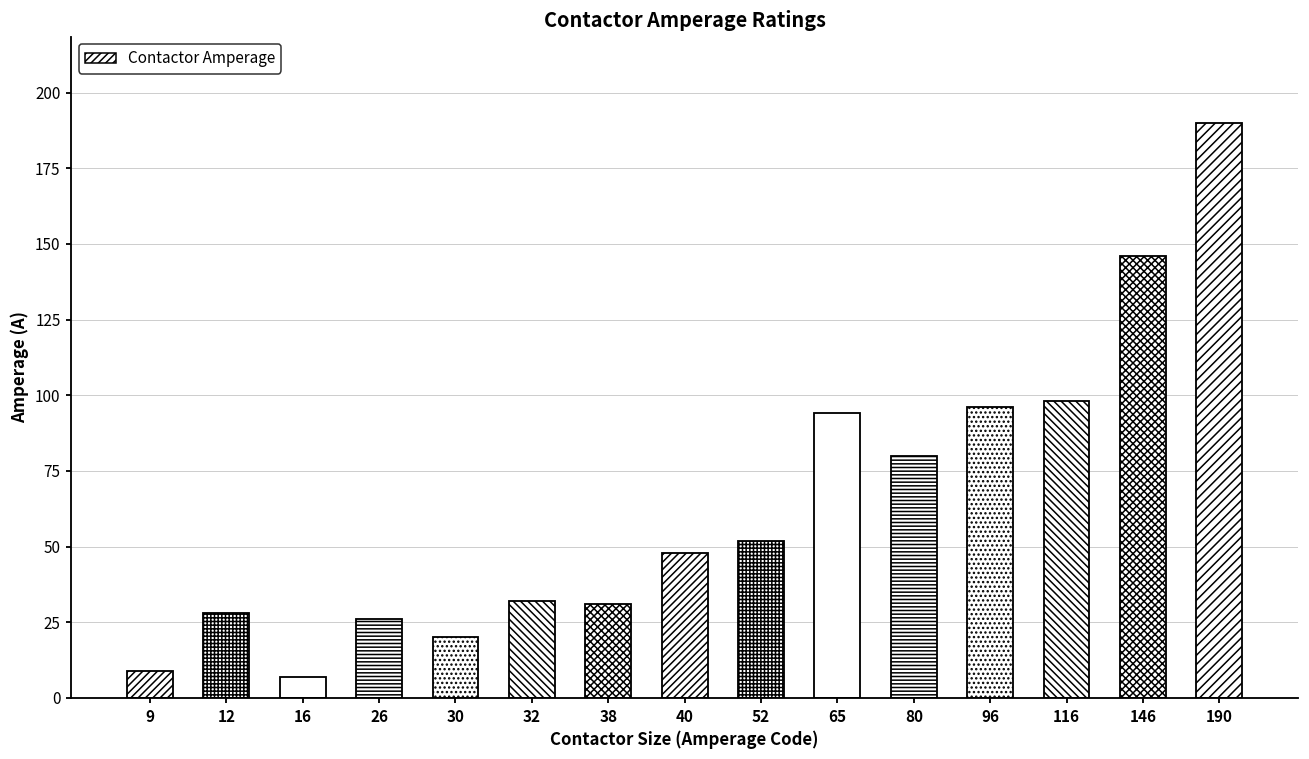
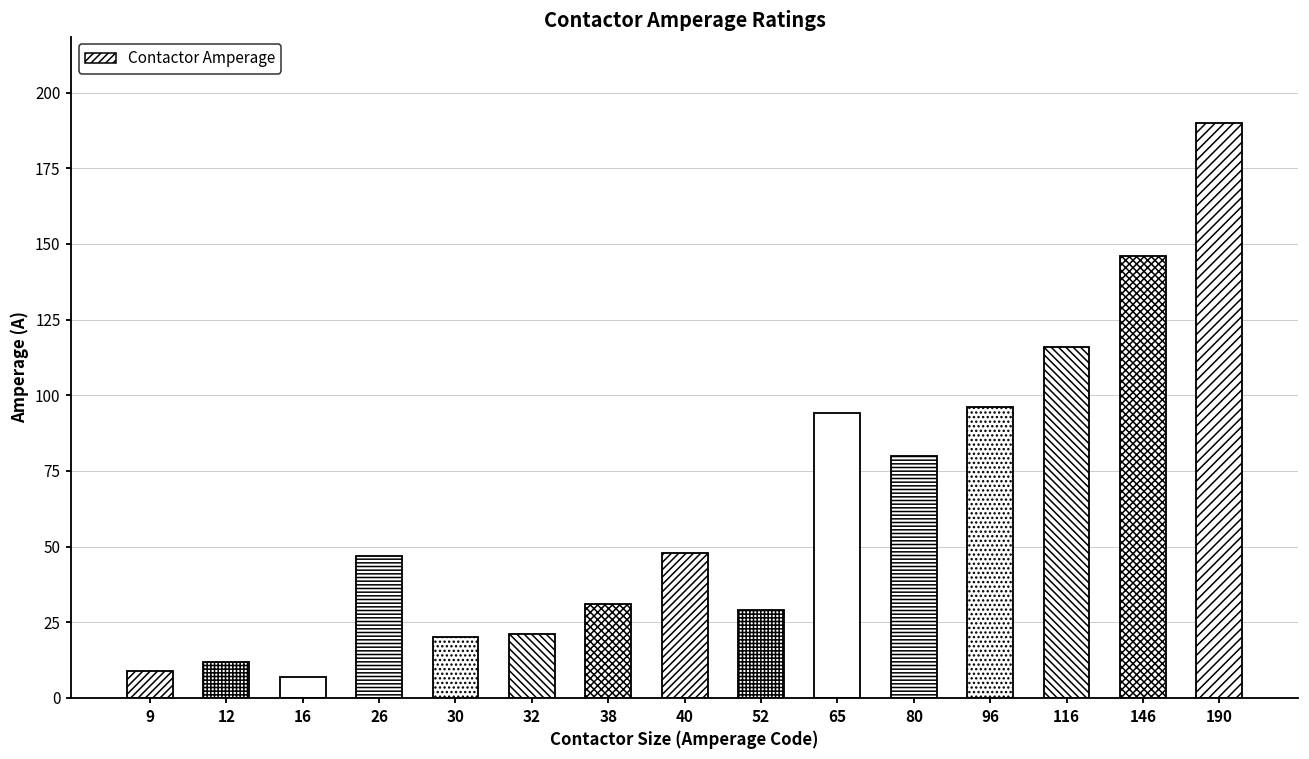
12: 28 -> 12
26: 26 -> 47
32: 32 -> 21
52: 52 -> 29
116: 98 -> 116
